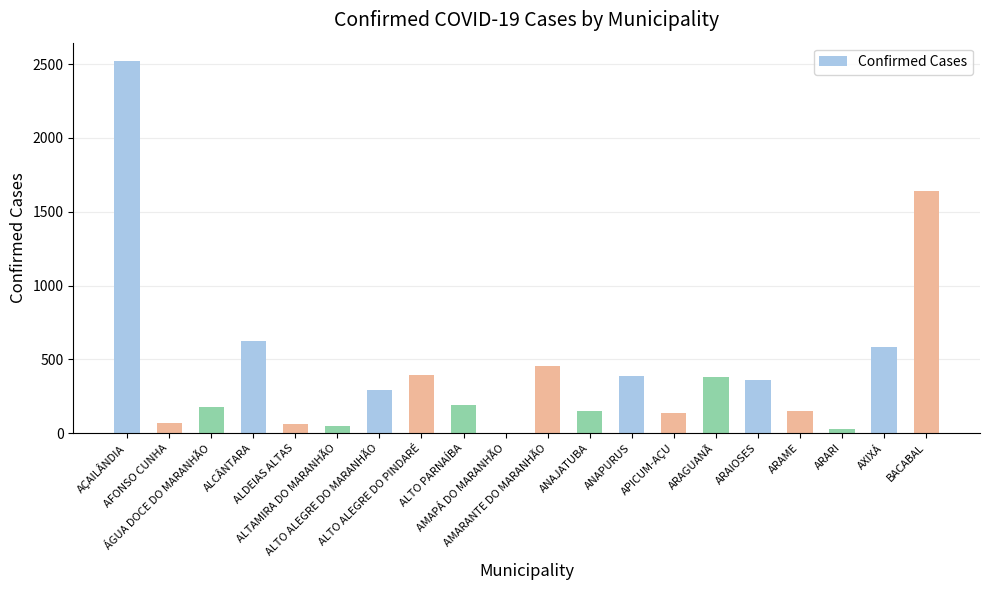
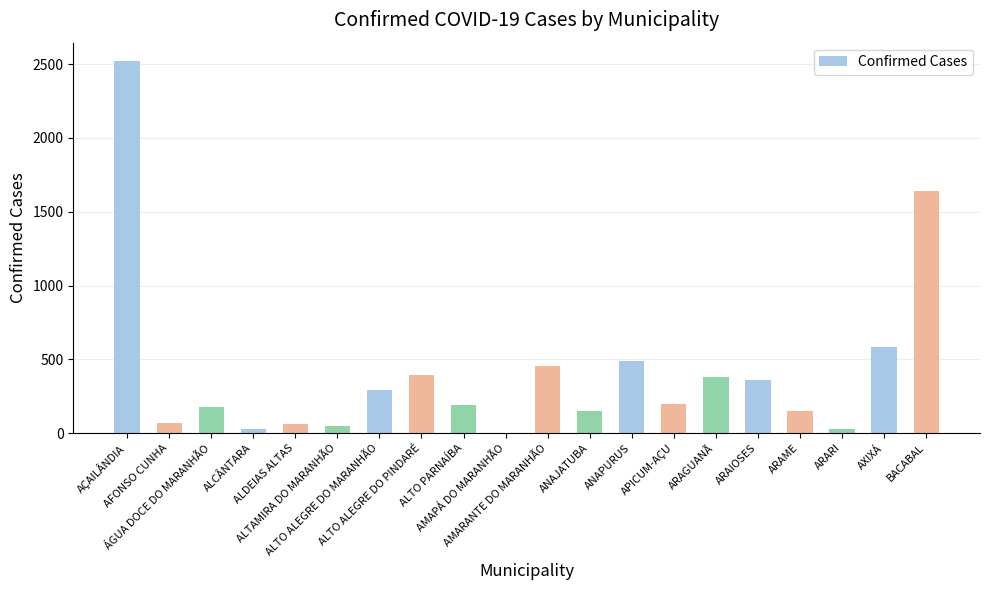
ALCÂNTARA: 620 -> 30
ANAPURUS: 390 -> 490
APICUM-AÇU: 140 -> 200
